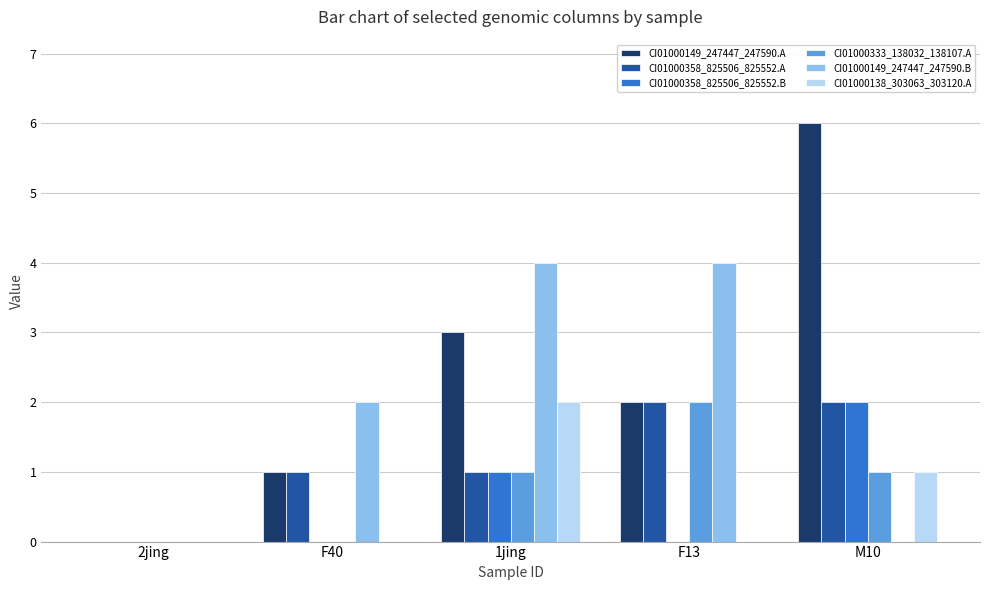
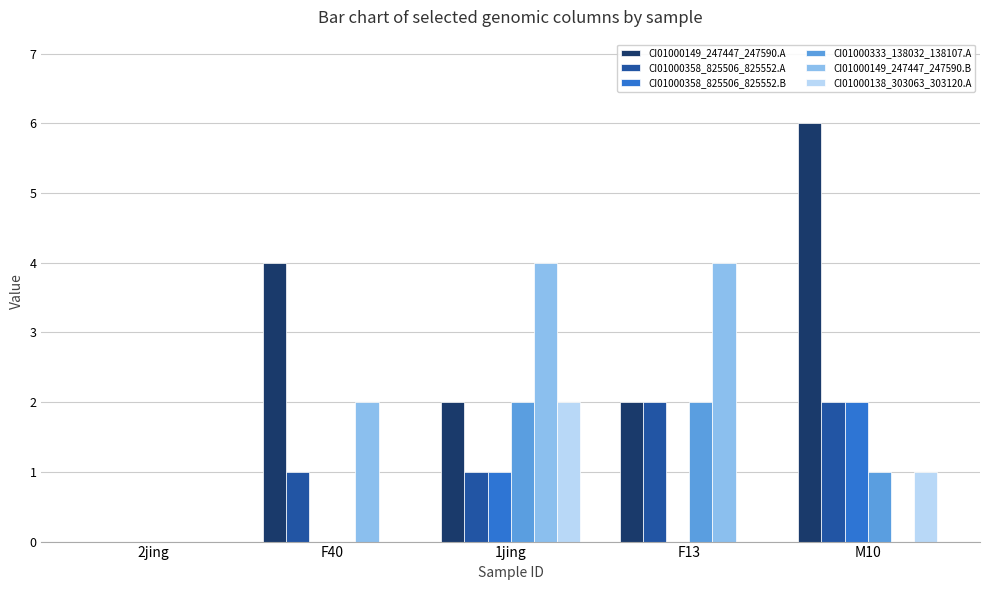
CI01000149_247447_247590.A, F40: 1 -> 4
CI01000149_247447_247590.A, 1jing: 3 -> 2
CI01000333_138032_138107.A, 1jing: 1 -> 2
